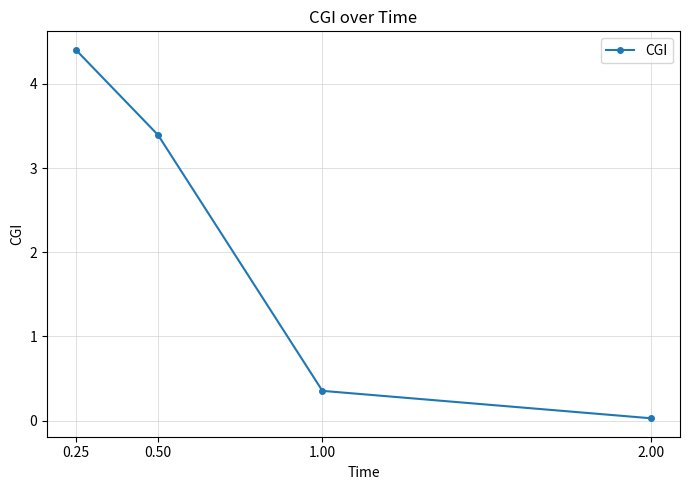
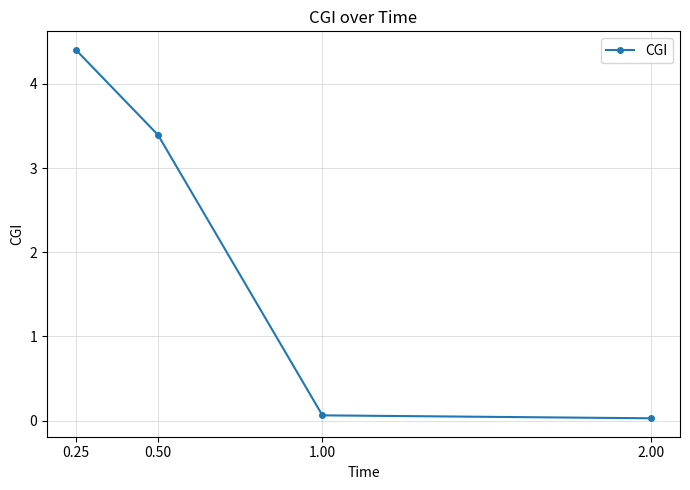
1.00: 0.4 -> 0.1
